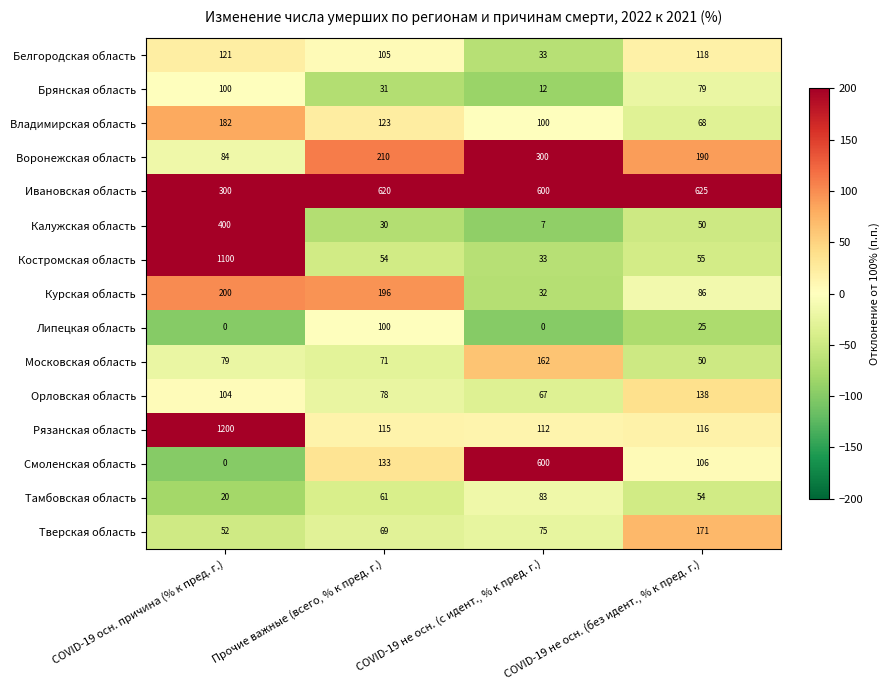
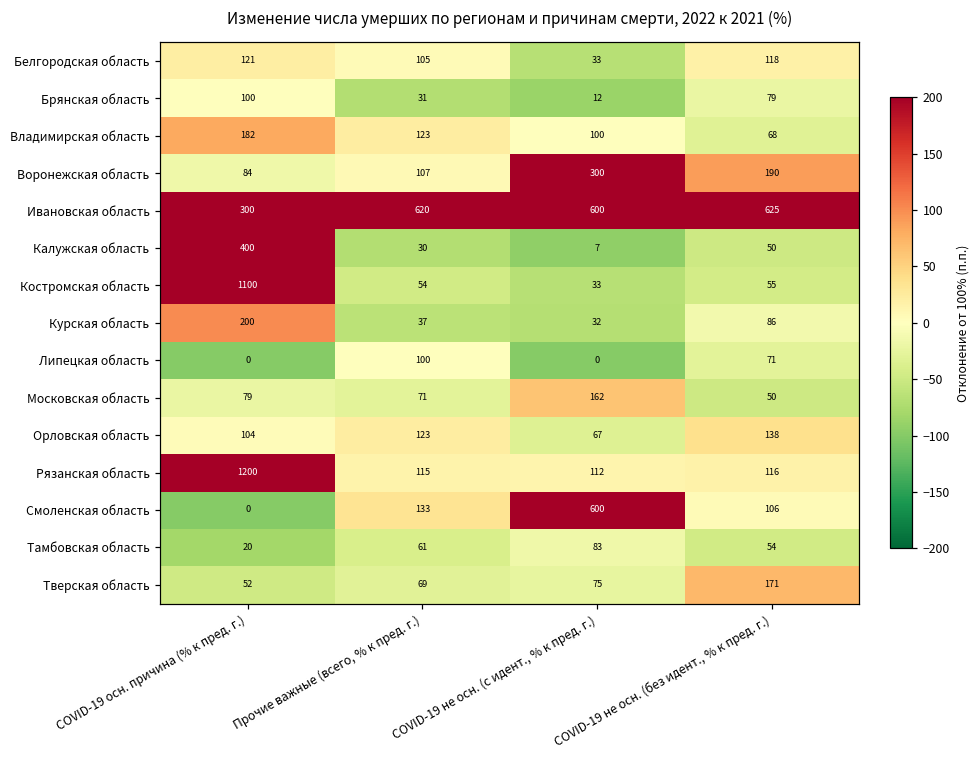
Воронежская область, Прочие важные (всего, % к пред. г.): 210 -> 107
Курская область, Прочие важные (всего, % к пред. г.): 196 -> 37
Липецкая область, COVID-19 не осн. (без идент., % к пред. г.): 25 -> 71
Орловская область, Прочие важные (всего, % к пред. г.): 78 -> 123
